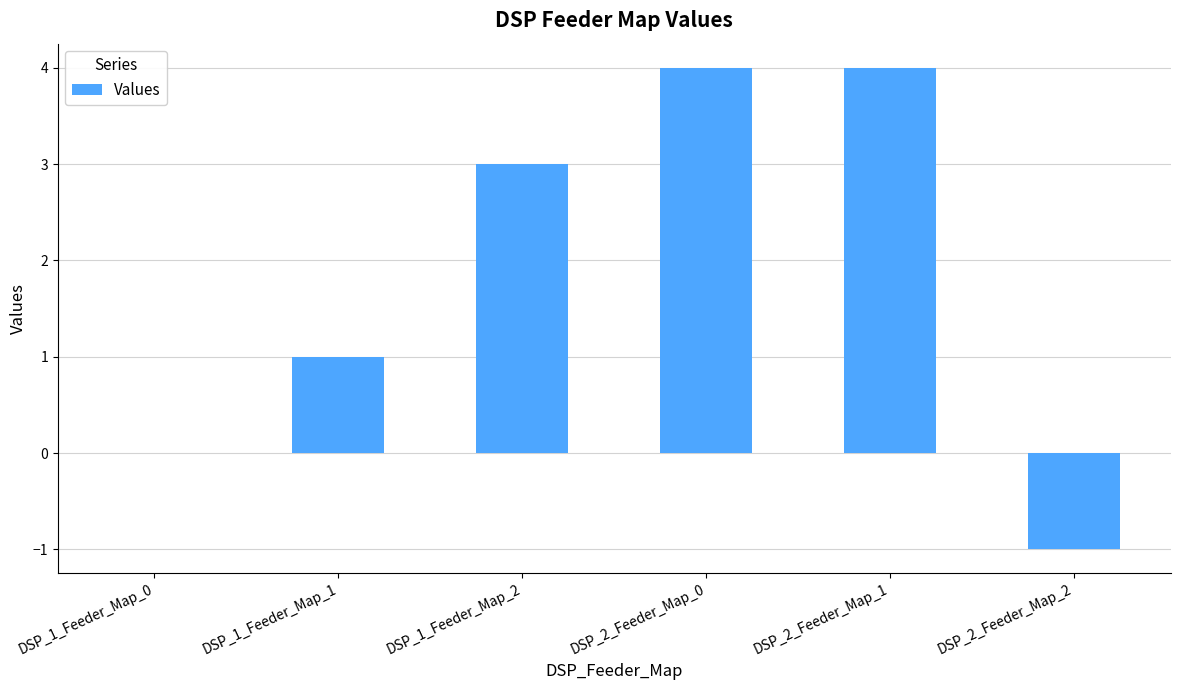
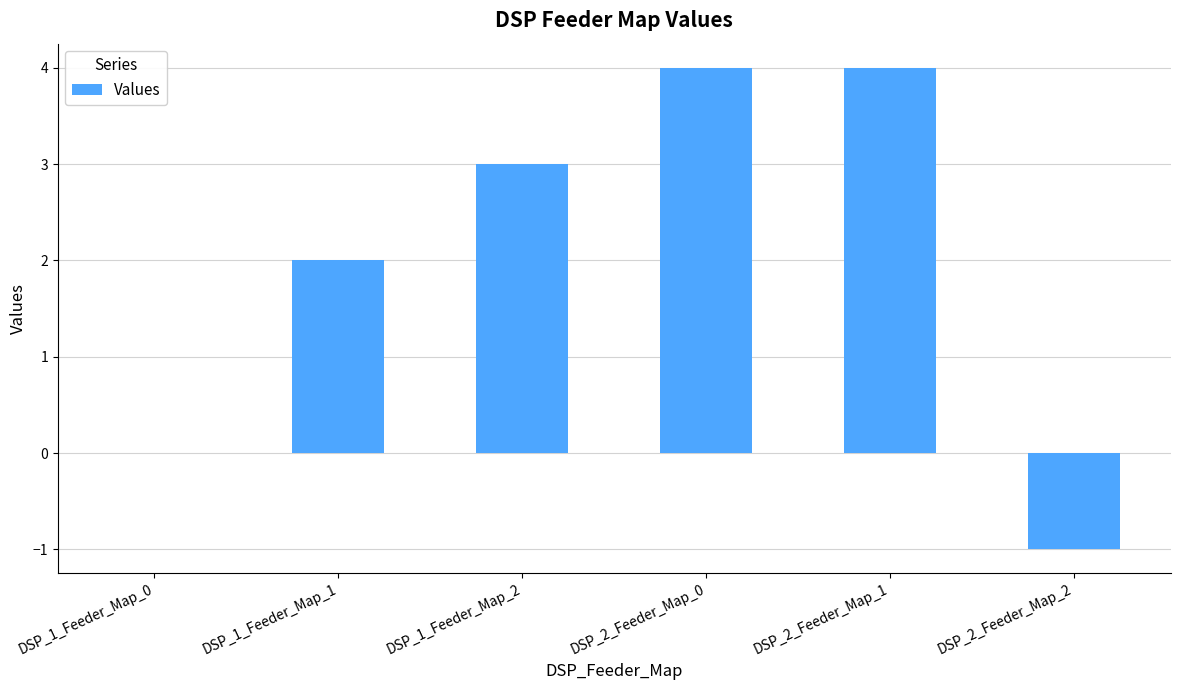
DSP_1_Feeder_Map_1: 1 -> 2
